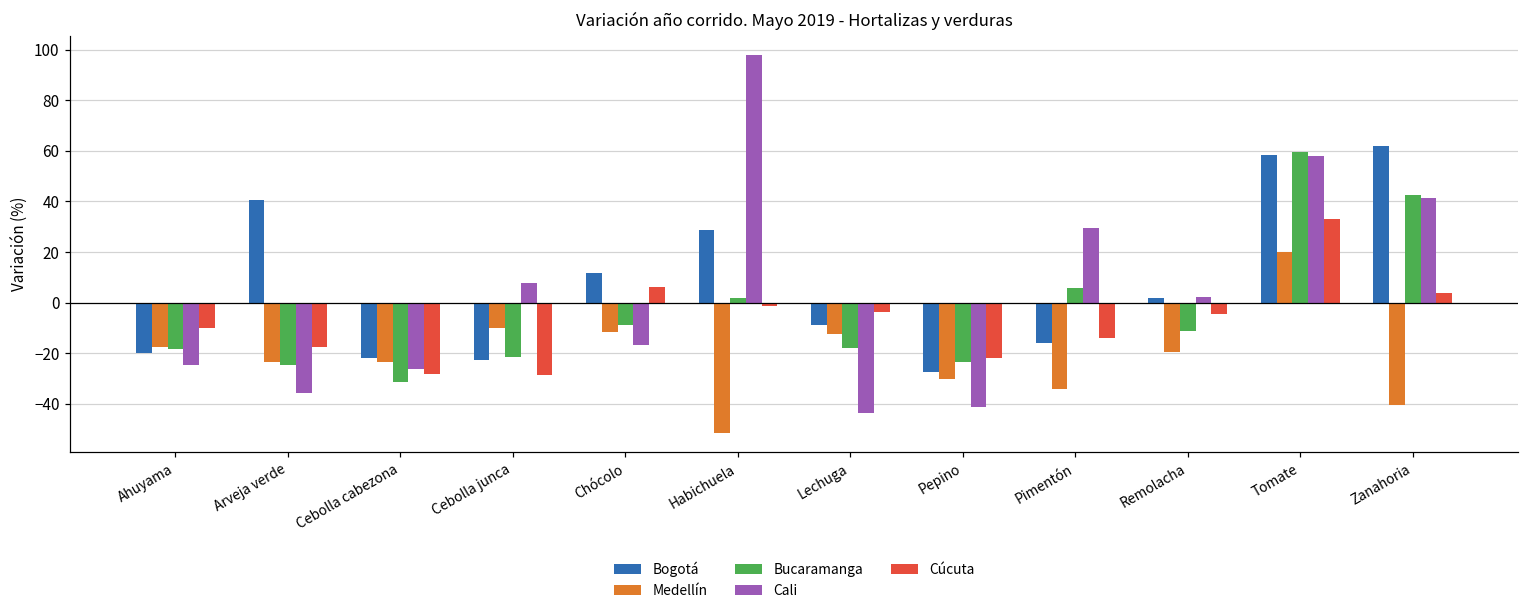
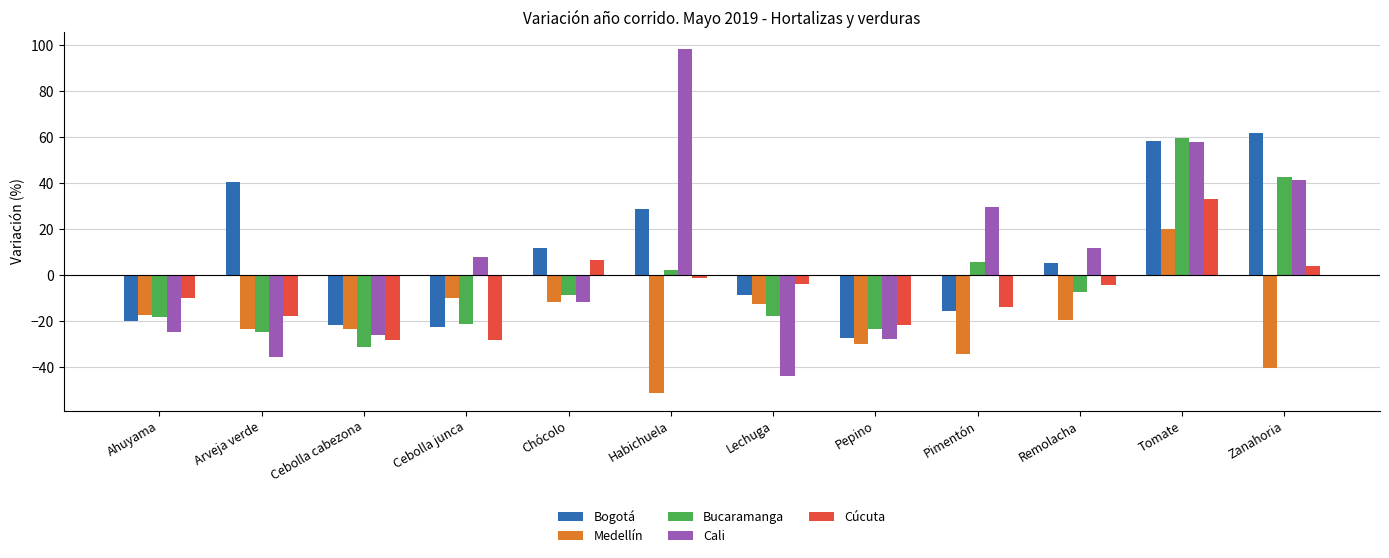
Cali, Chócolo: -17 -> -12
Cali, Pepino: -41 -> -28
Bogotá, Remolacha: 2 -> 5
Bucaramanga, Remolacha: -11 -> -7
Cali, Remolacha: 2 -> 12
